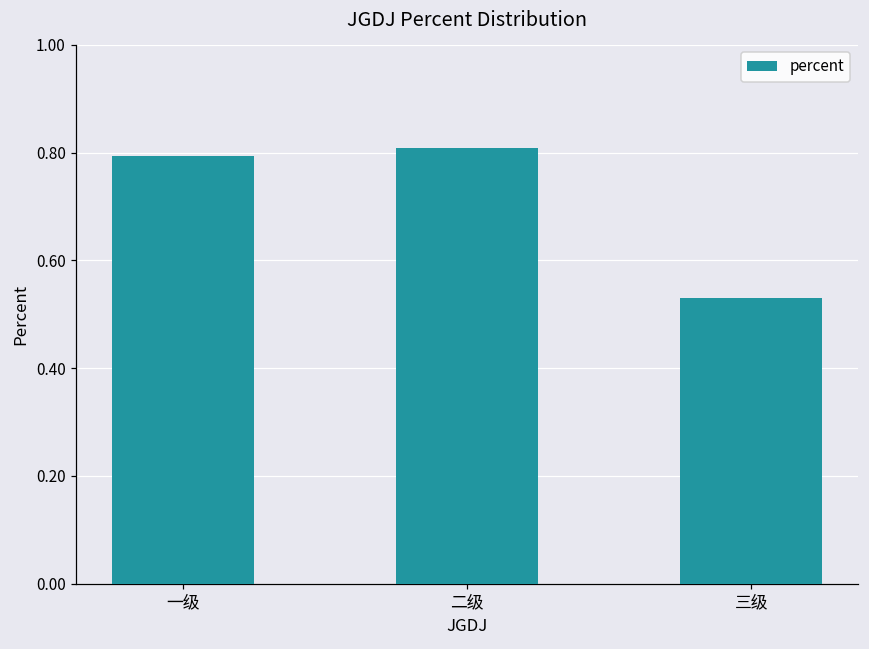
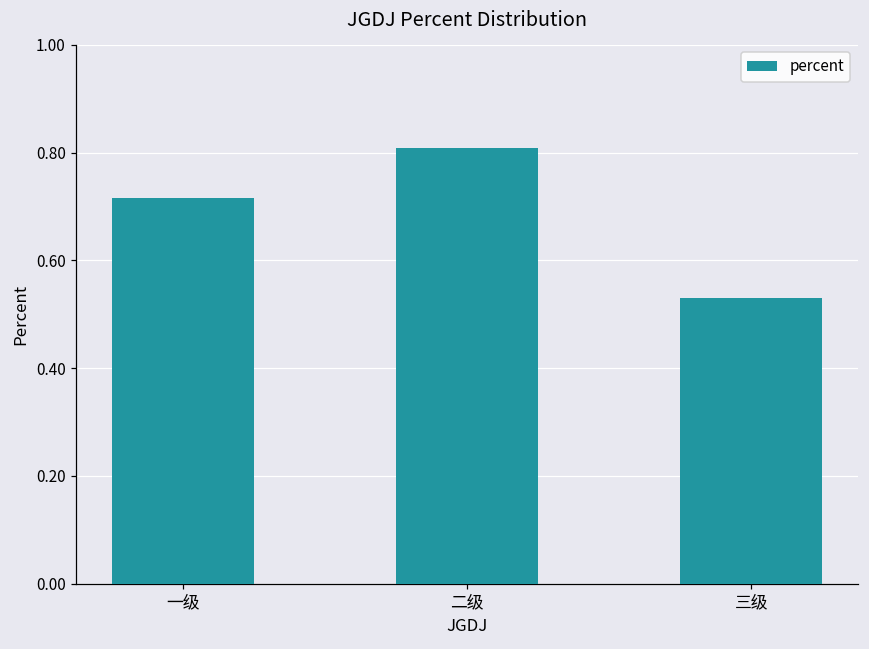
一级: 0.79 -> 0.71
